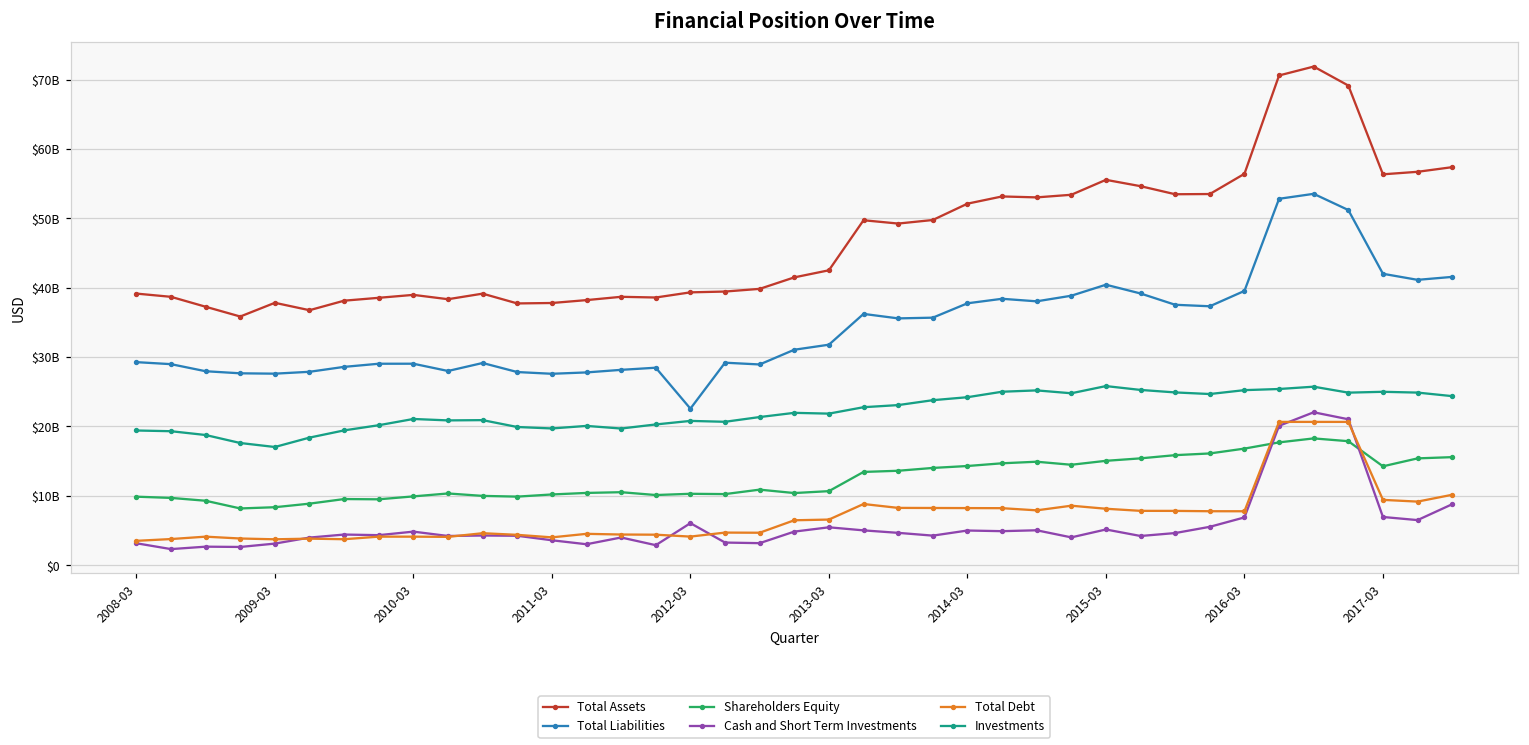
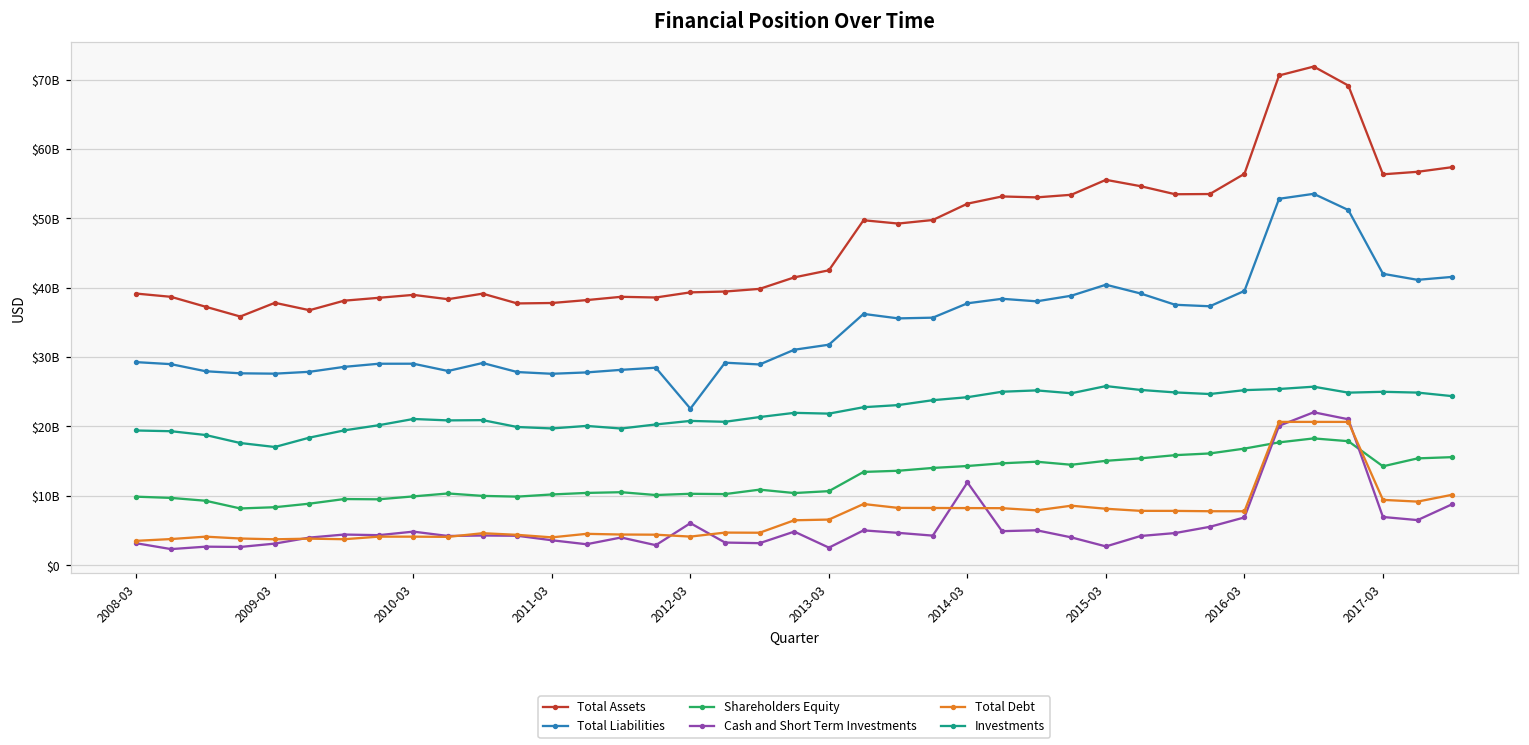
Cash and Short Term Investments, 2013-03: $5000000000 -> $3000000000
Cash and Short Term Investments, 2014-03: $5000000000 -> $12000000000
Cash and Short Term Investments, 2015-03: $5000000000 -> $3000000000
